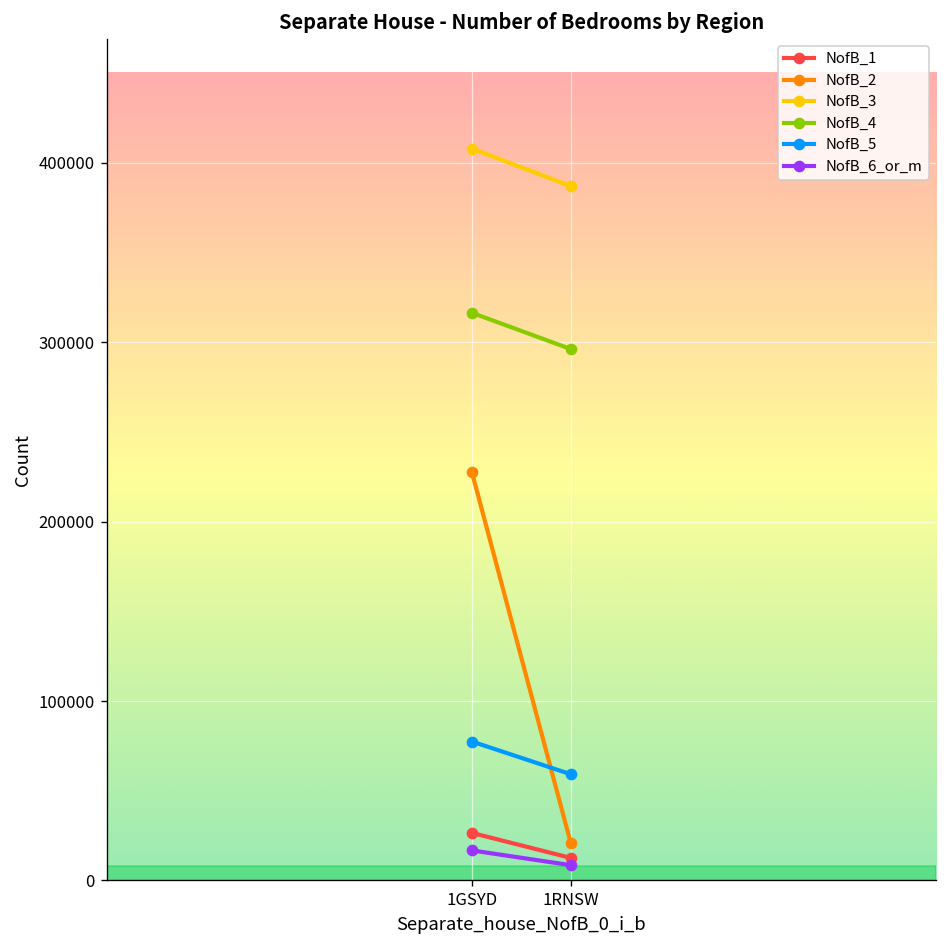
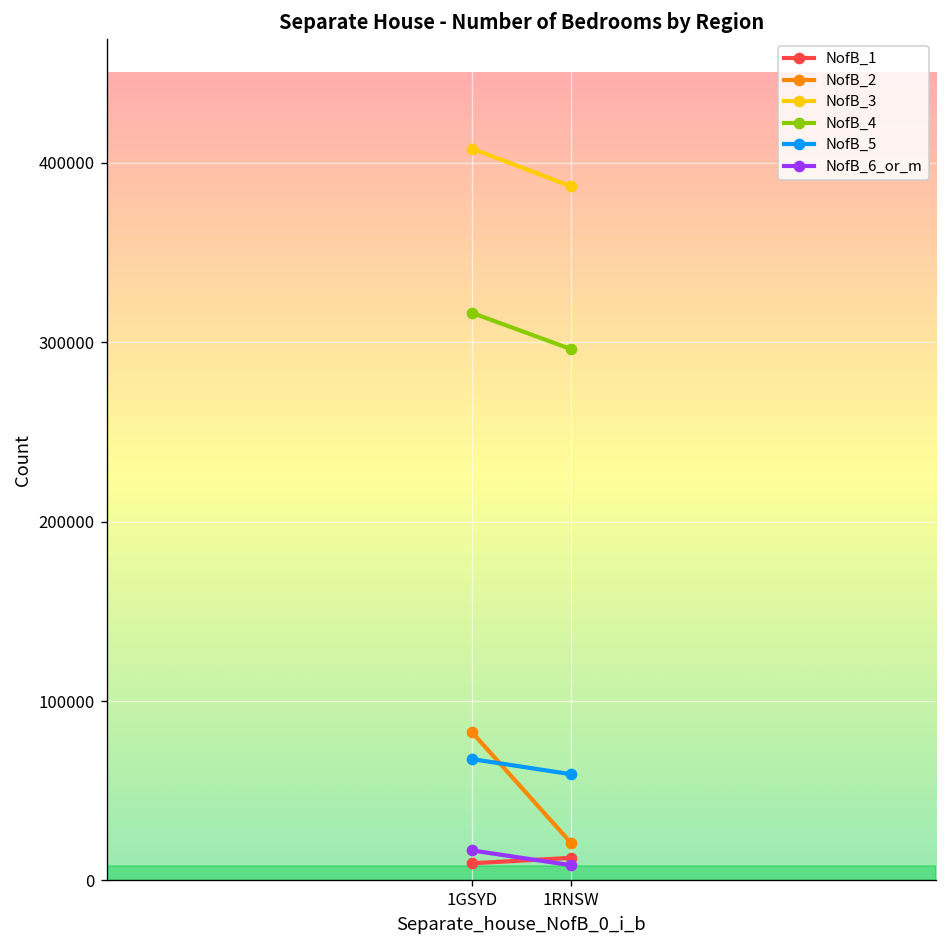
NofB_1, 1GSYD: 26000 -> 10000
NofB_2, 1GSYD: 227000 -> 83000
NofB_5, 1GSYD: 77000 -> 68000
